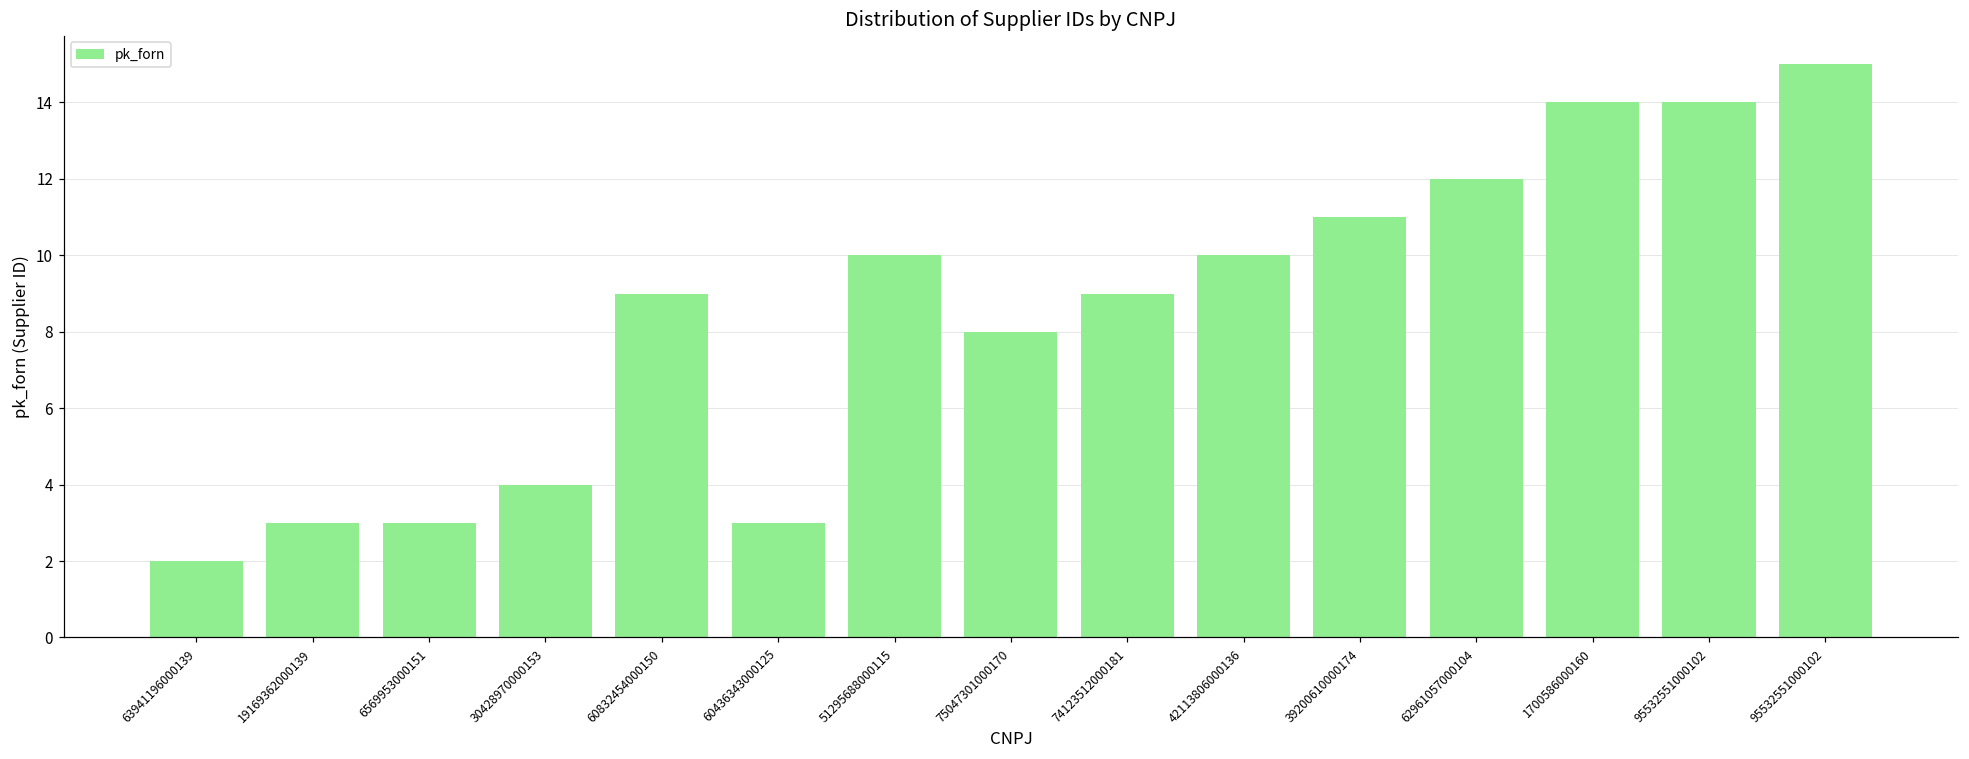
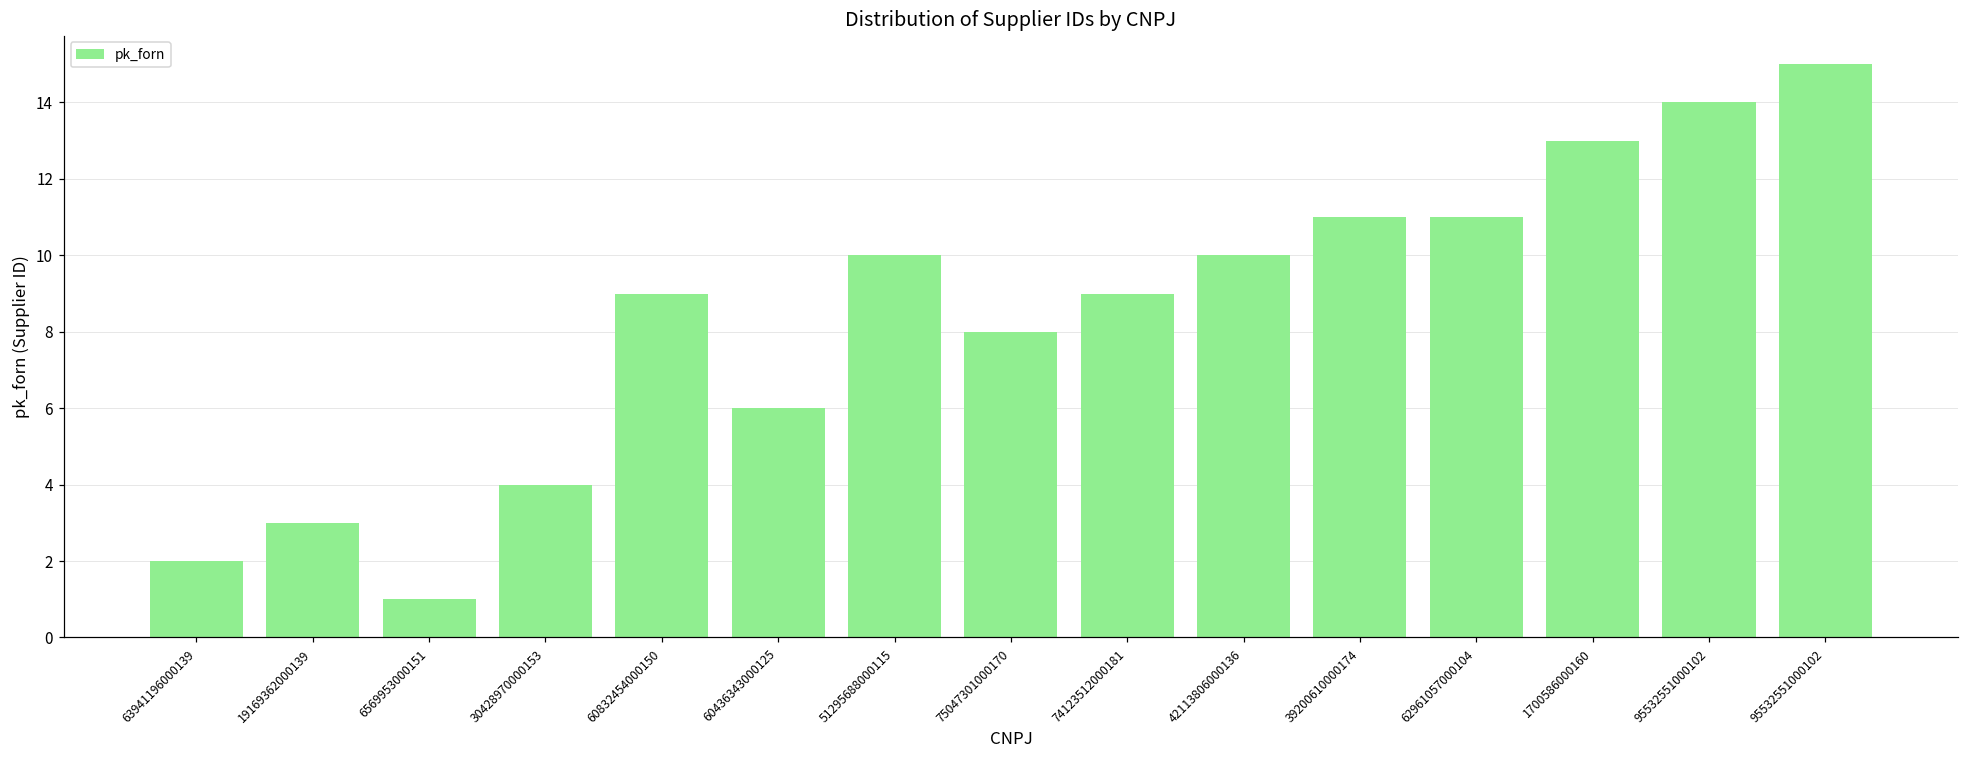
6569953000151: 3 -> 1
60436343000125: 3 -> 6
62961057000104: 12 -> 11
1700586000160: 14 -> 13
